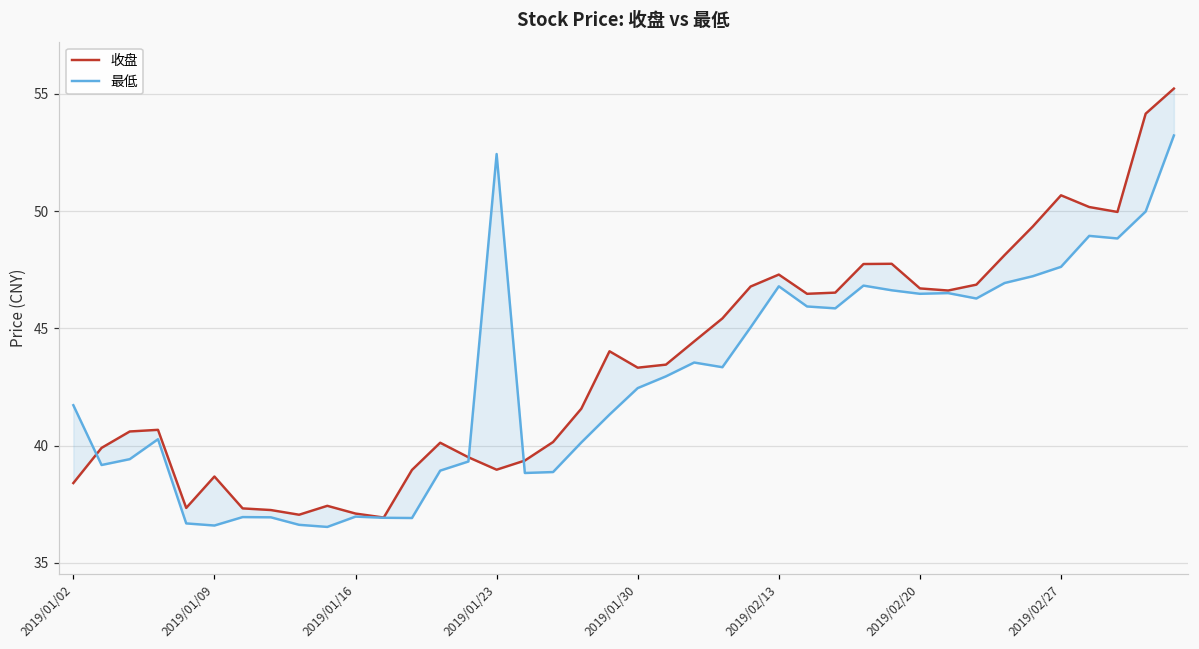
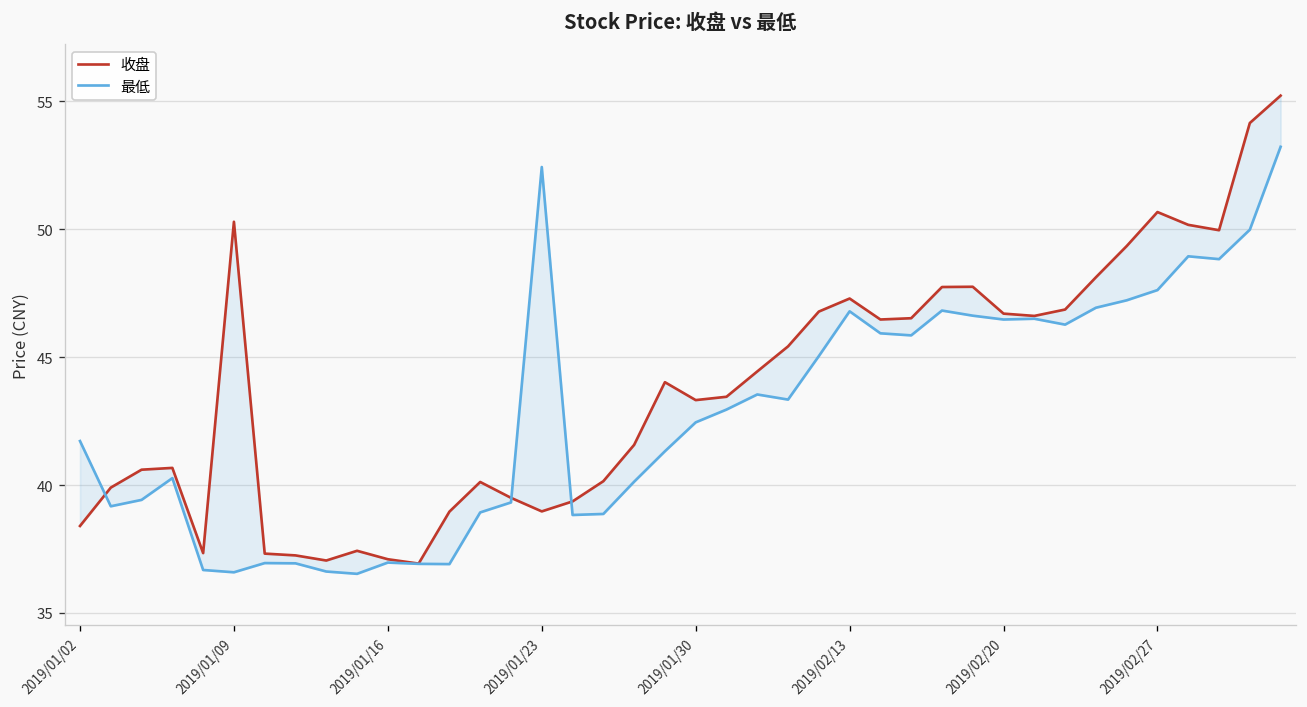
收盘, 2019/01/09: 38.7 -> 50.3
